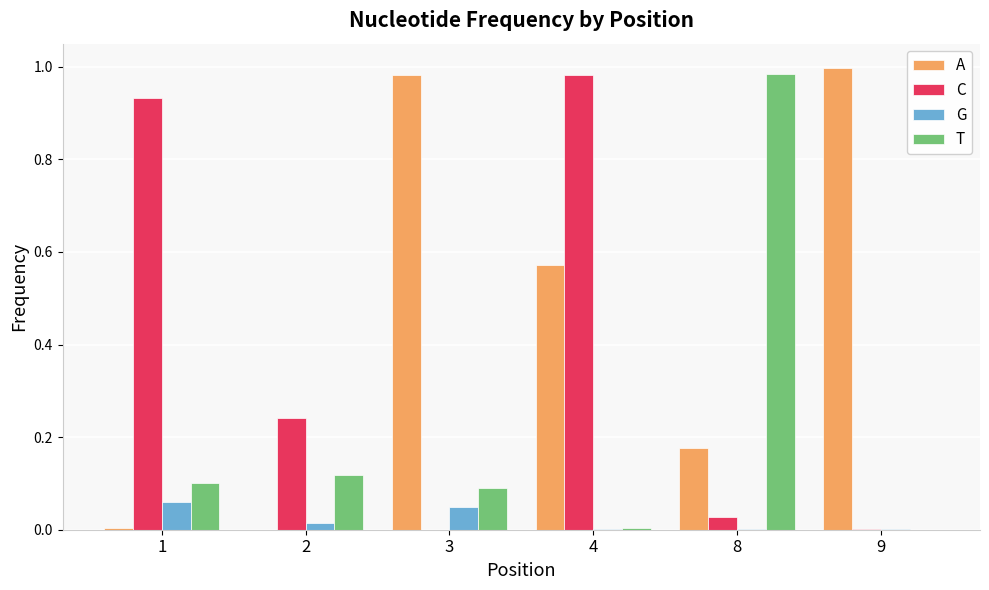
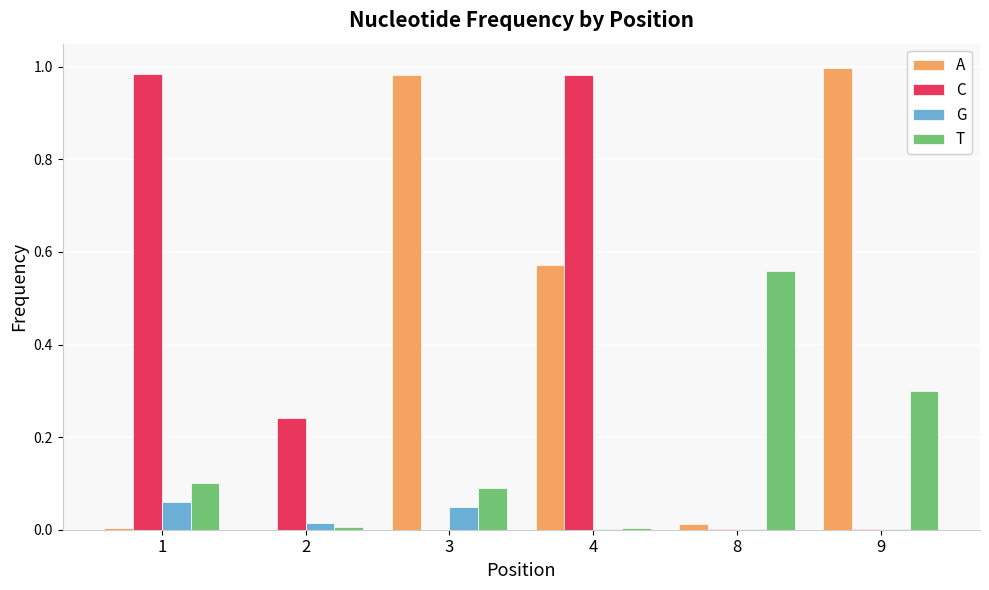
C, 1: 0.93 -> 0.98
T, 2: 0.12 -> 0.01
A, 8: 0.18 -> 0.01
C, 8: 0.03 -> 0.00
T, 8: 0.98 -> 0.56
T, 9: 0.0 -> 0.3
